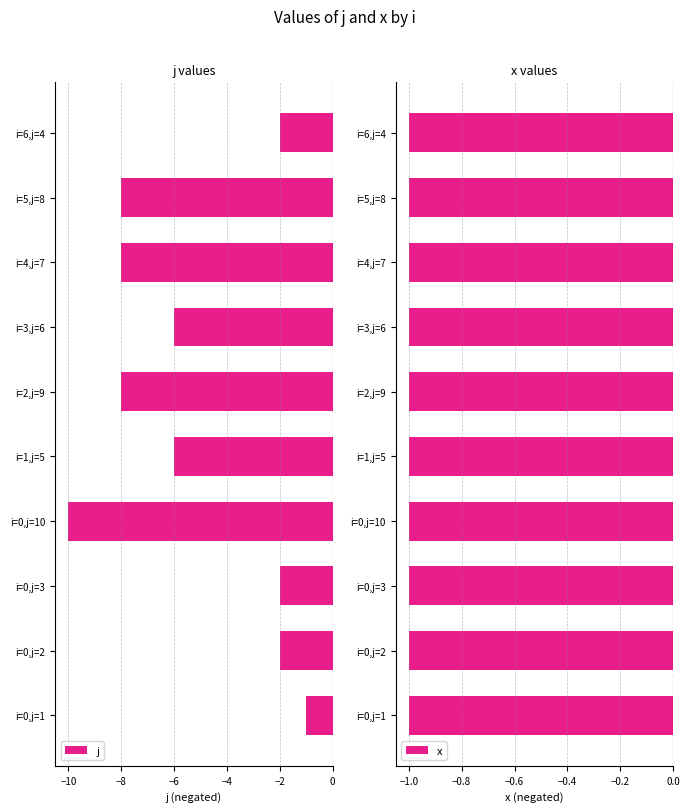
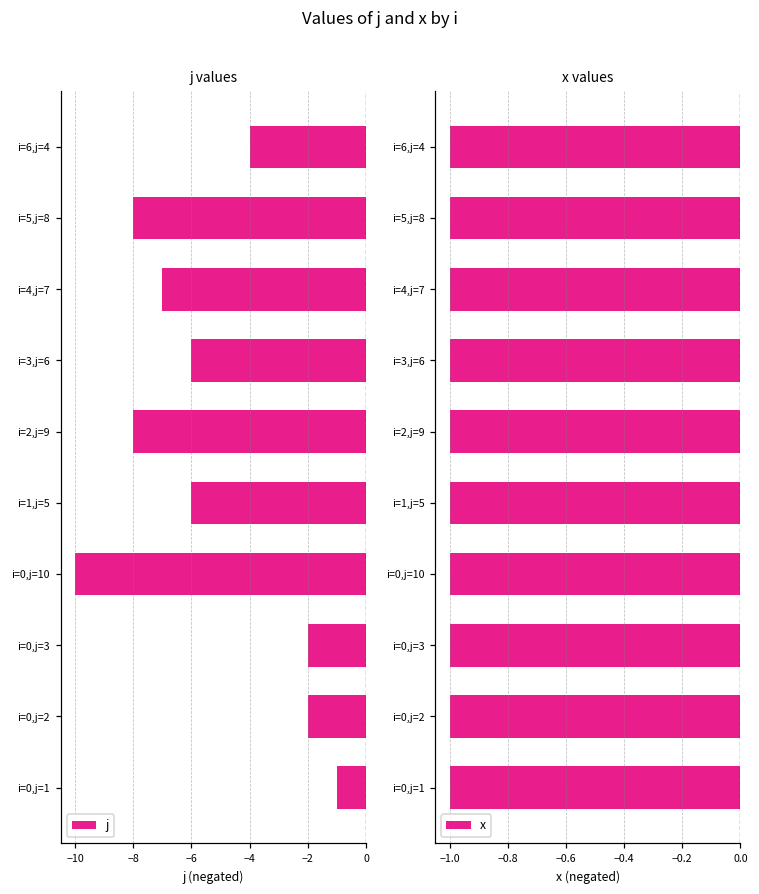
j values, i=6,j=4: -2.0 -> -4.0
j values, i=4,j=7: -8.0 -> -7.0
